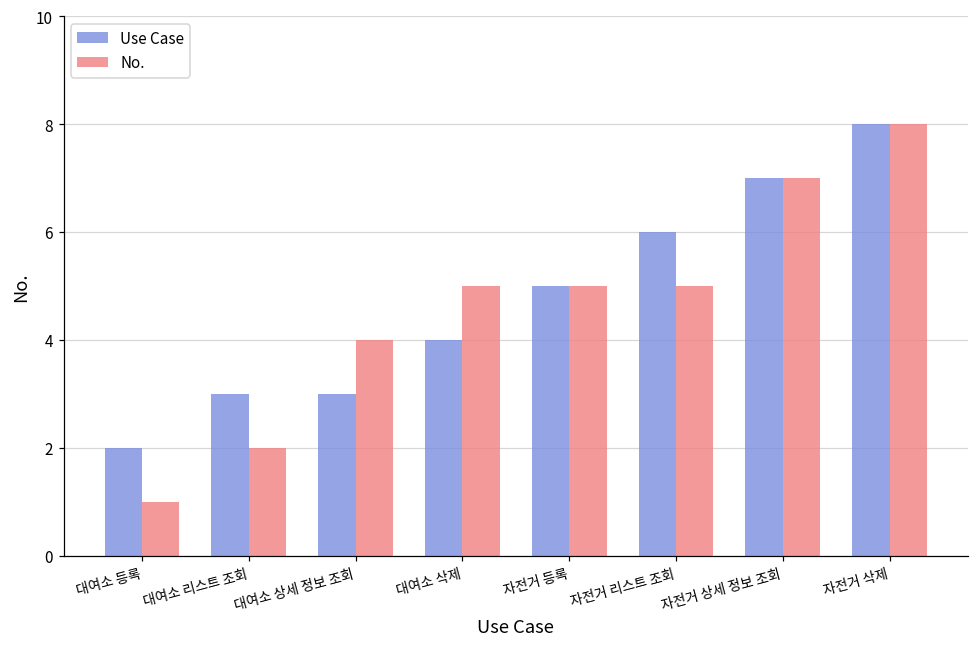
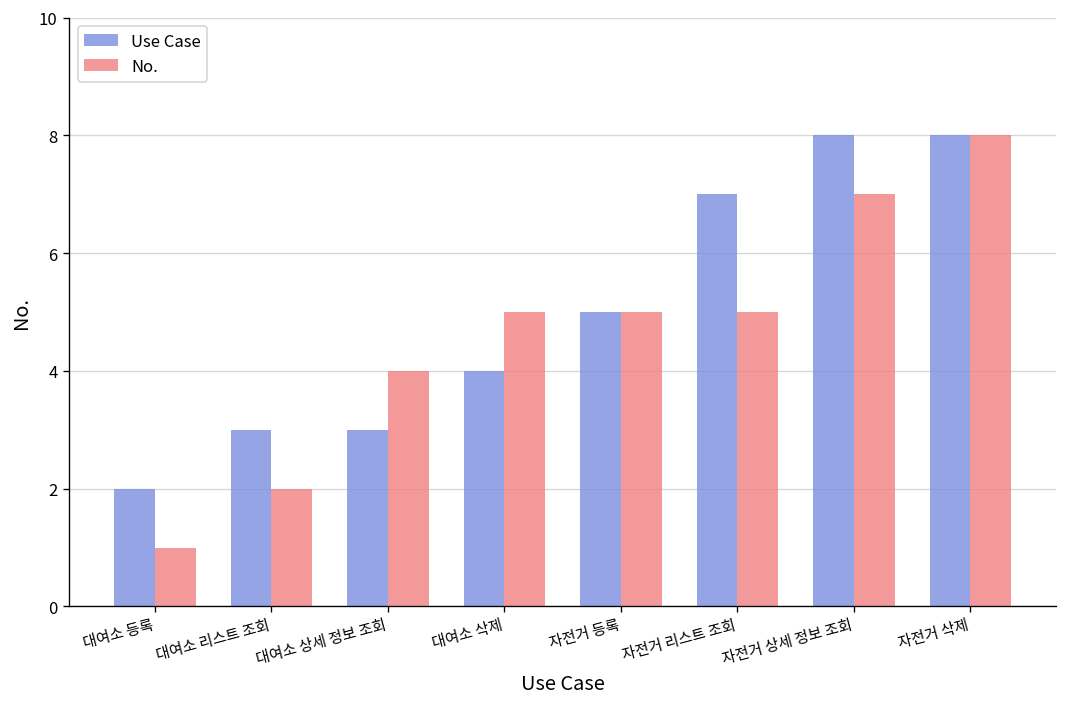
Use Case, 자전거 리스트 조회: 6 -> 7
Use Case, 자전거 상세 정보 조회: 7 -> 8
